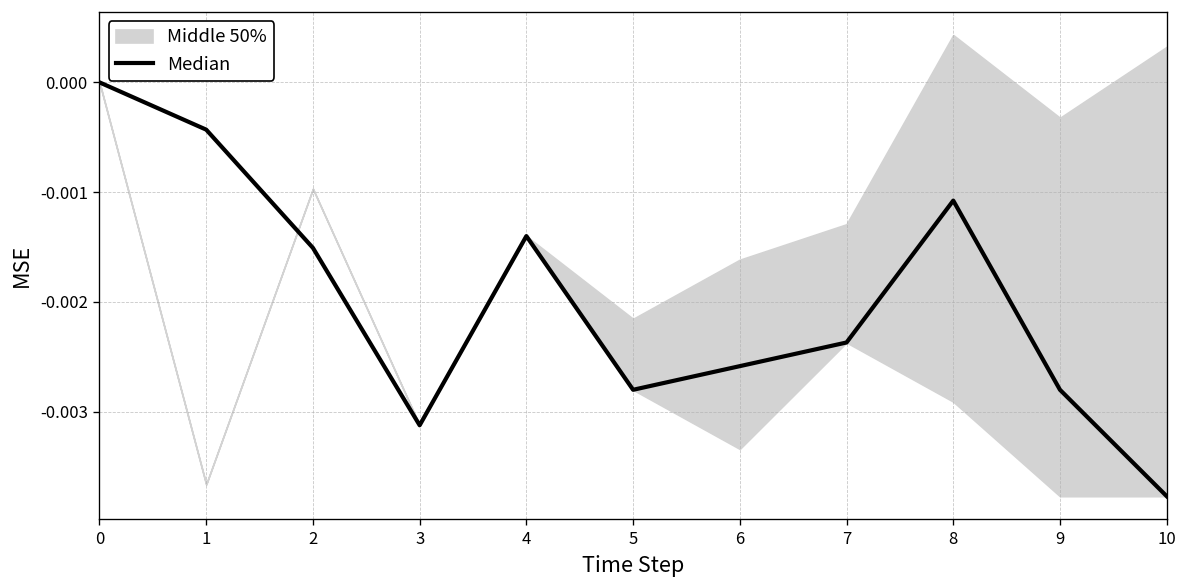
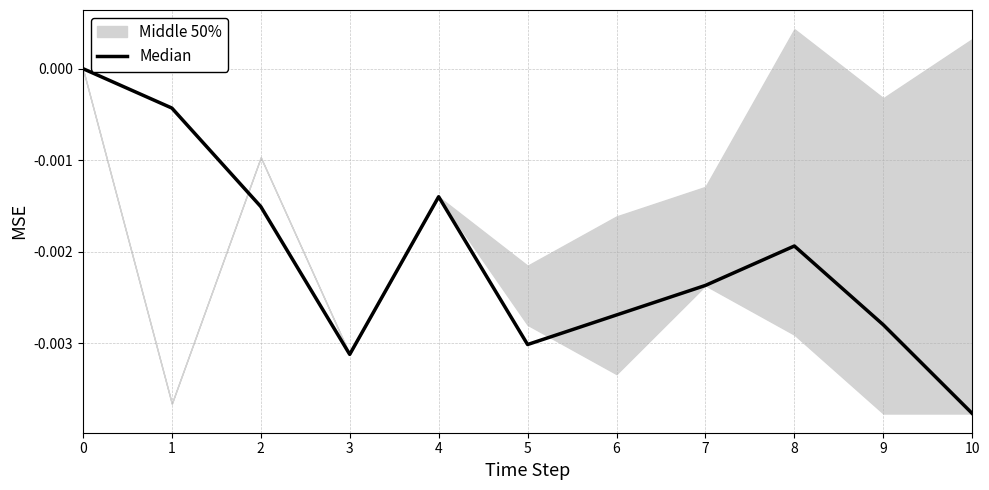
Median, 5: -0.0028 -> -0.0030
Median, 6: -0.0026 -> -0.0027
Median, 8: -0.0011 -> -0.0019
